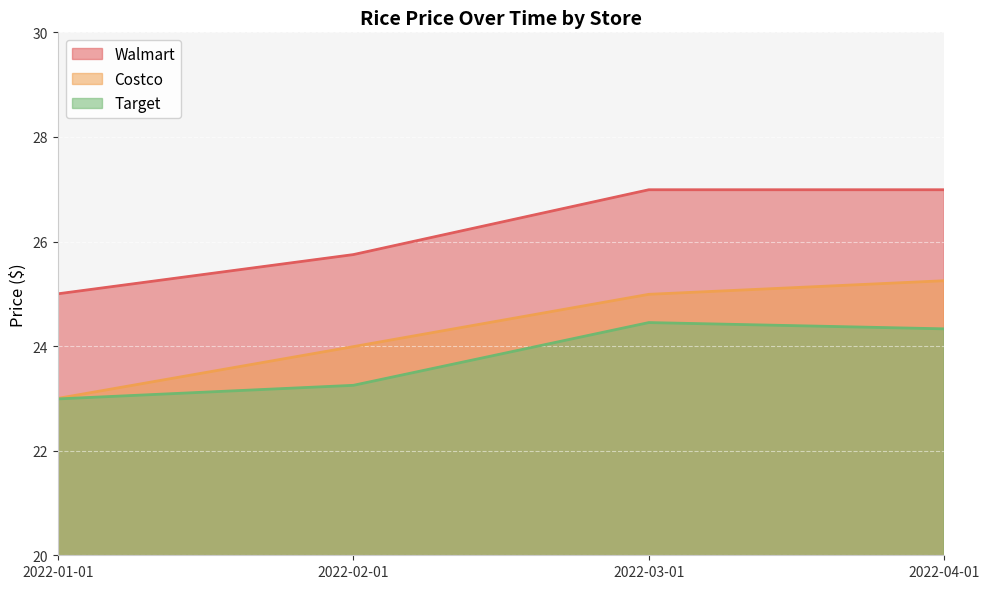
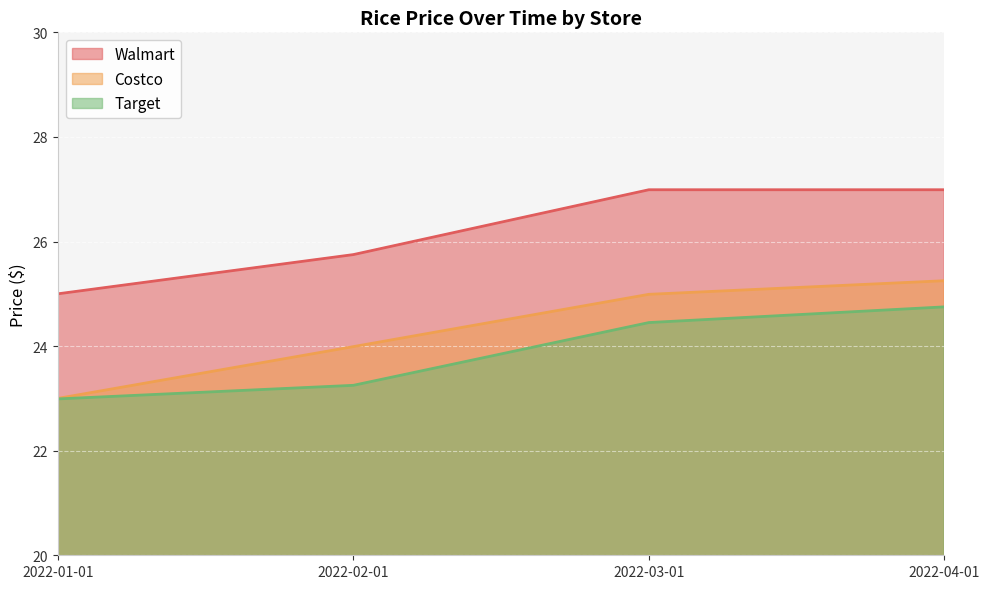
Target, 2022-04-01: 24.3 -> 24.8
